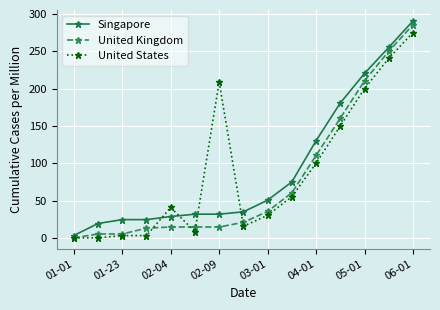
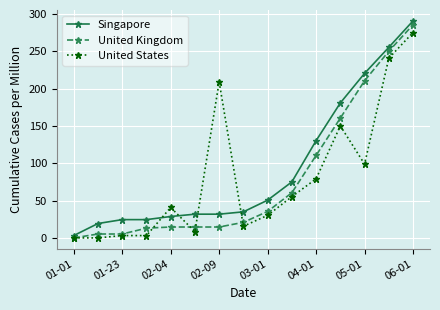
United States, 04-01: 100 -> 80
United States, 05-01: 200 -> 100
